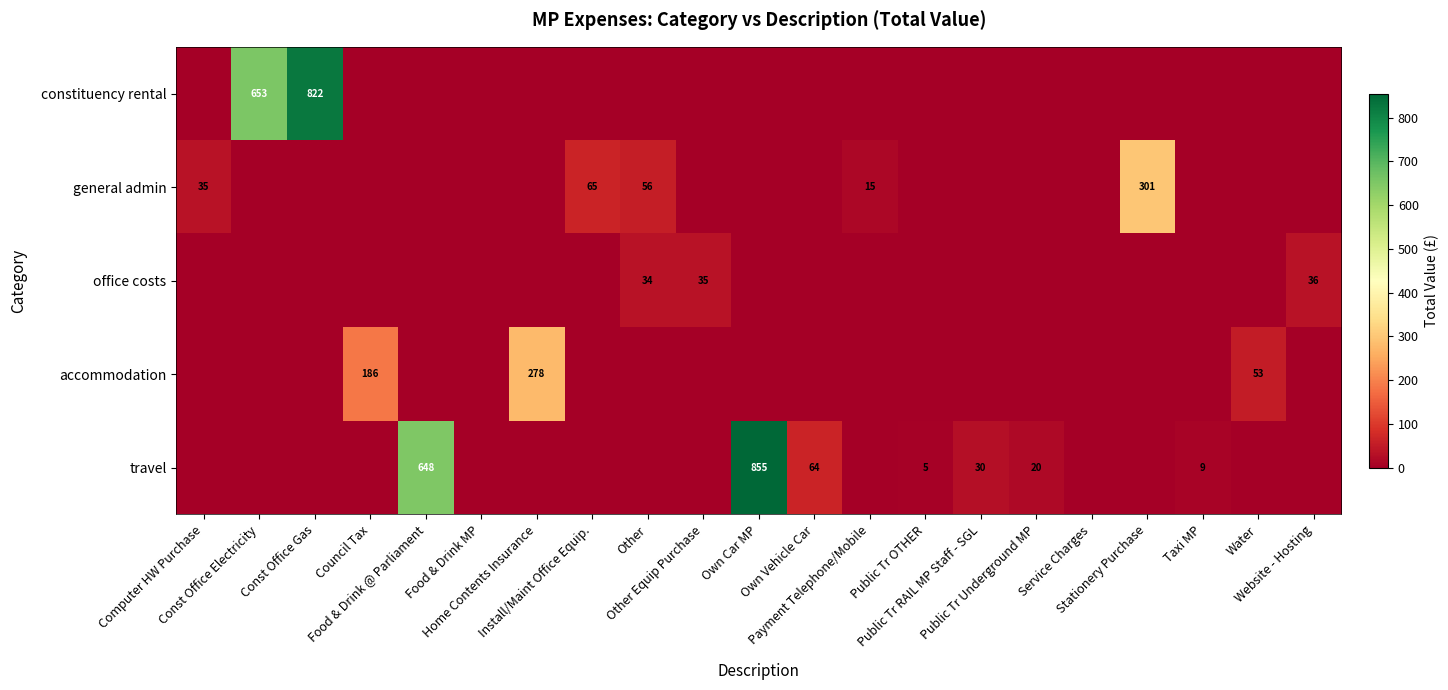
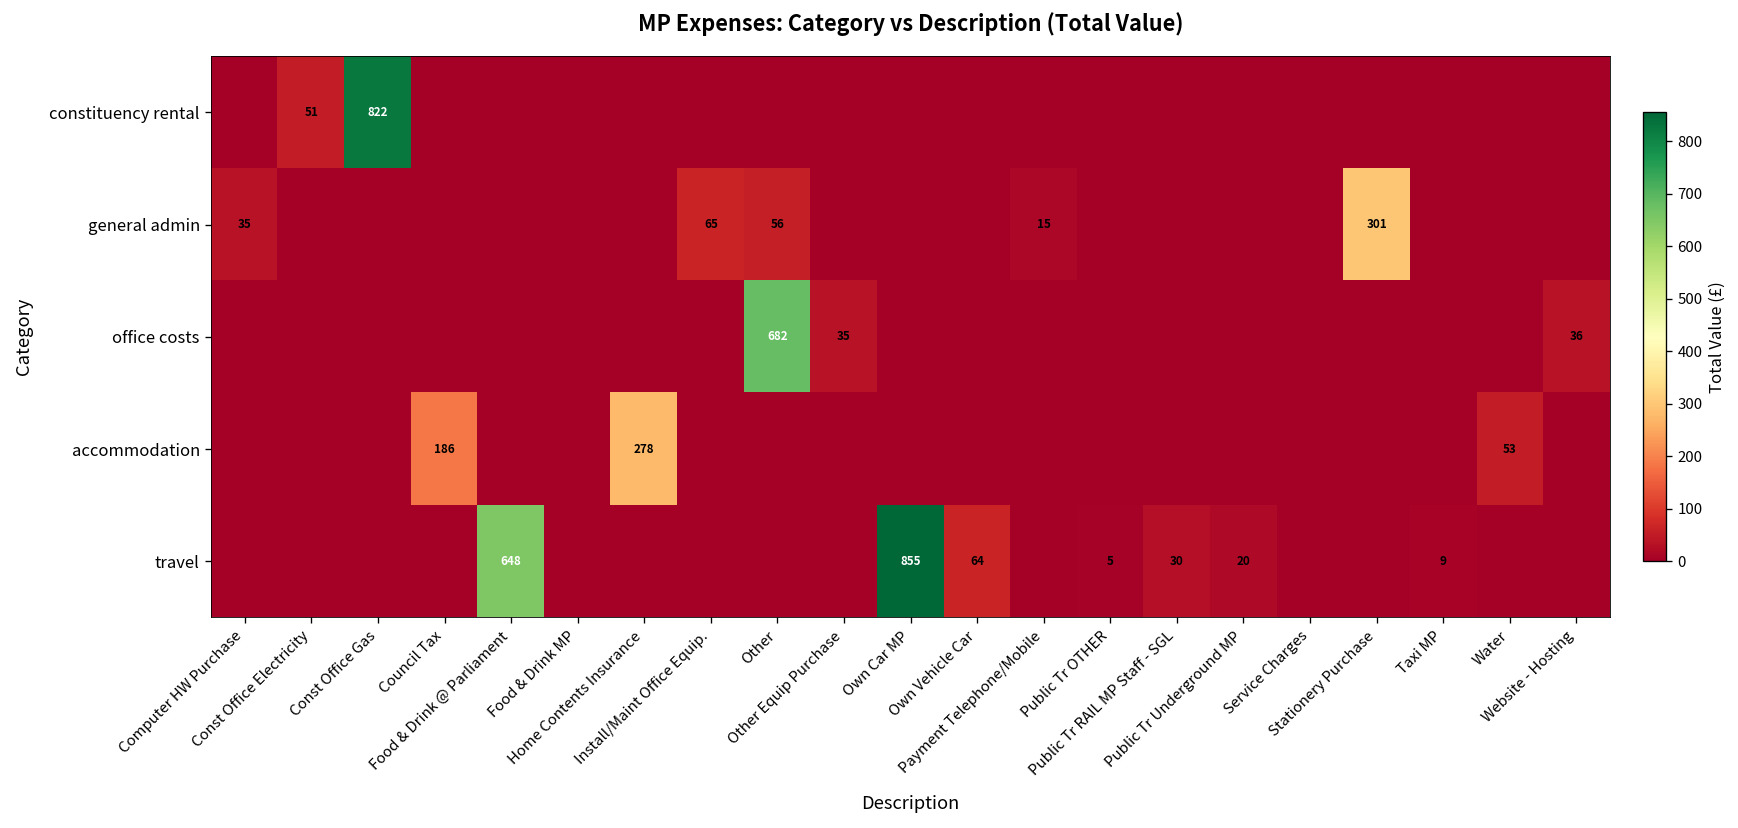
constituency rental, Const Office Electricity: 653 -> 51
office costs, Other: 34 -> 682
